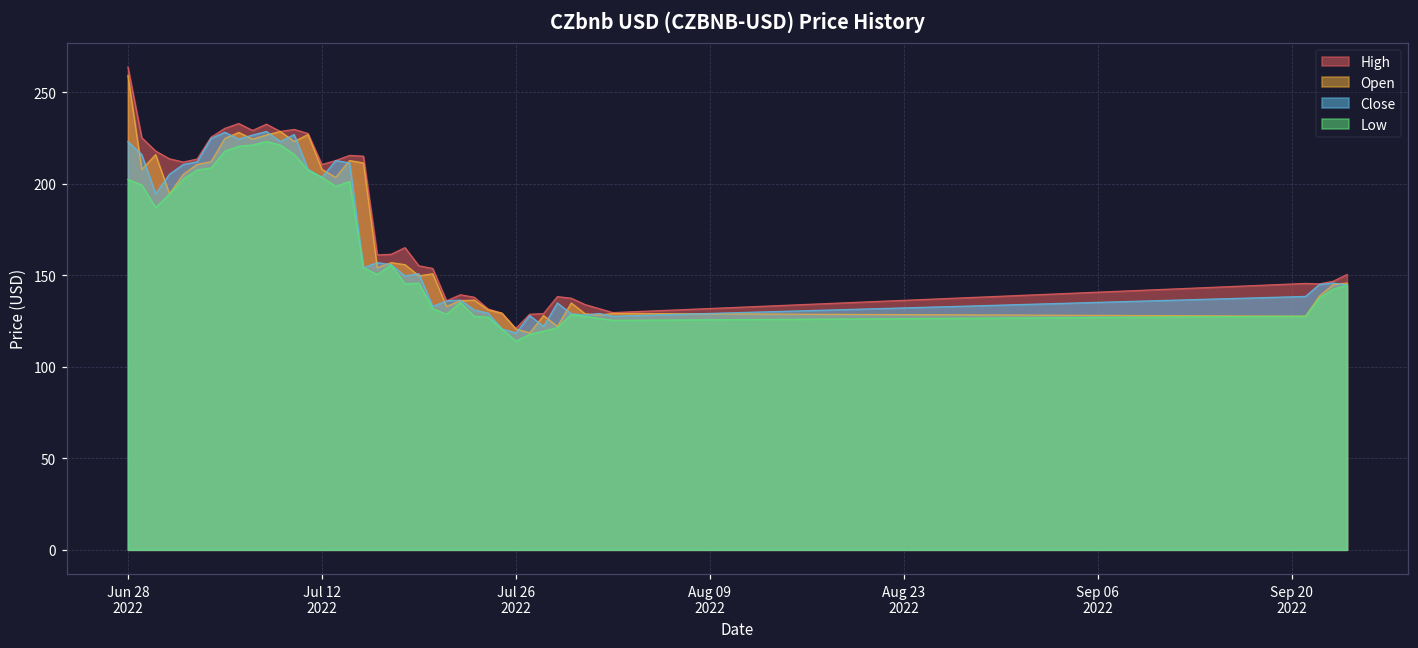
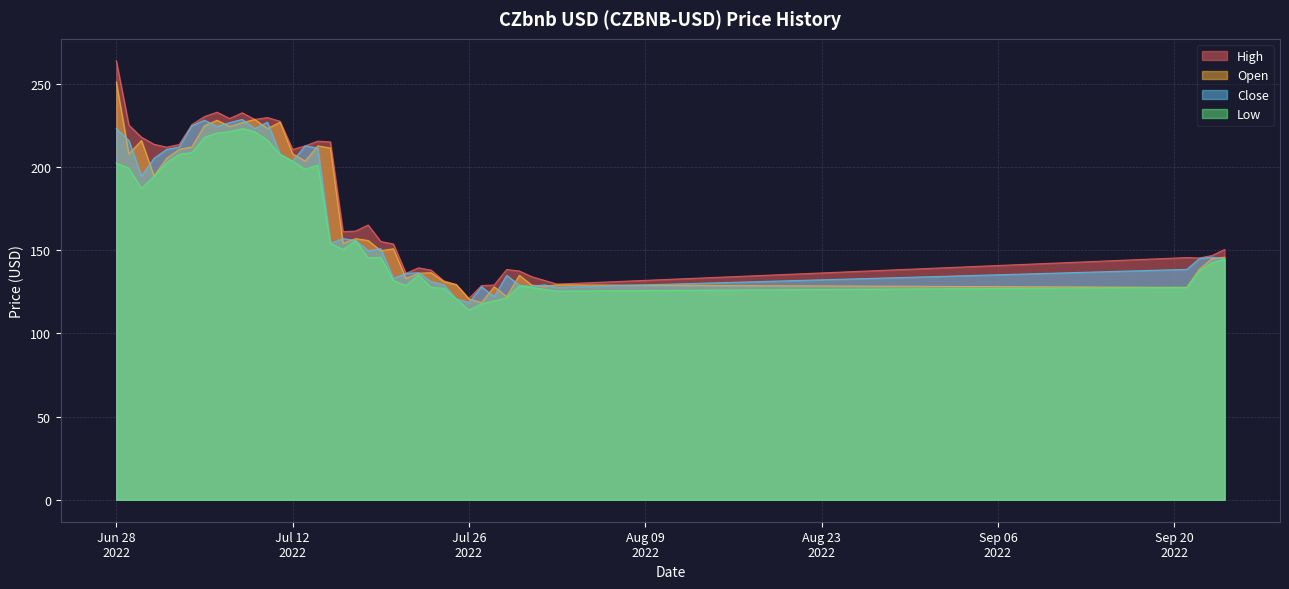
Open, Jun 28 2022: 259 -> 251
